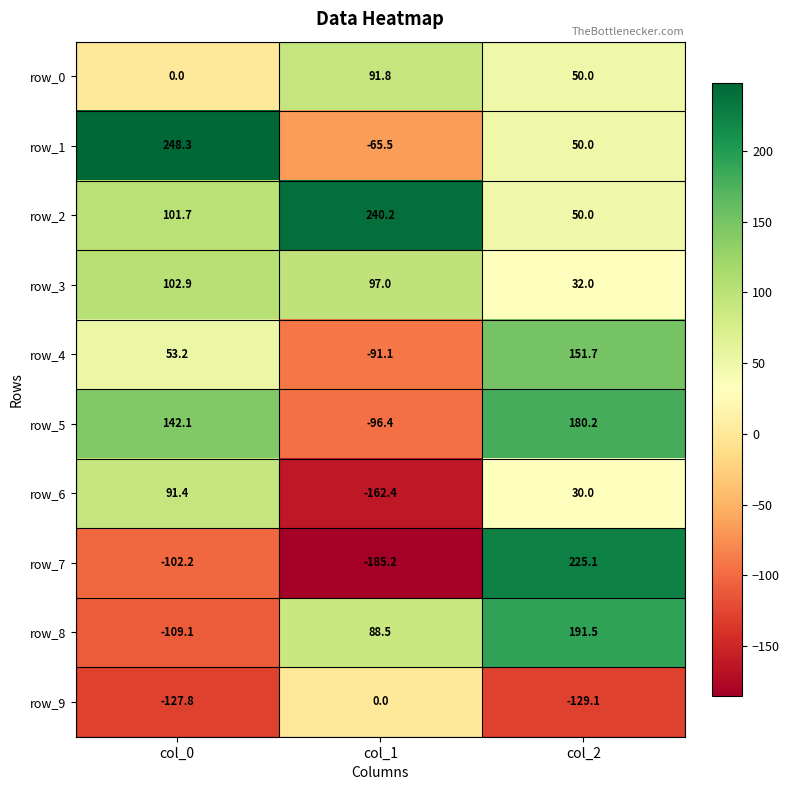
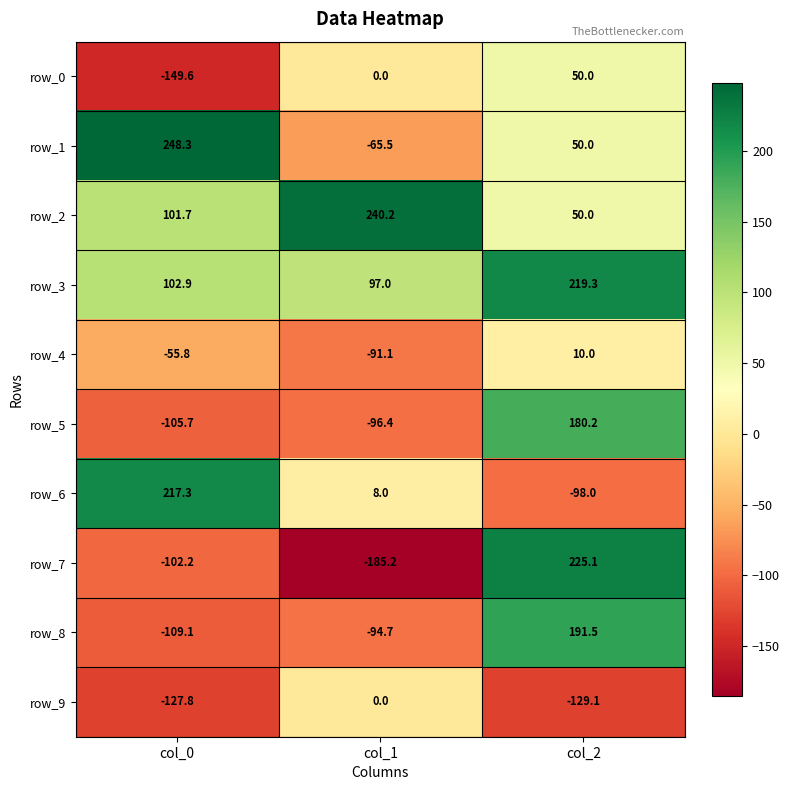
row_0, col_0: 0.0 -> -149.6
row_0, col_1: 91.8 -> 0.0
row_3, col_2: 32.0 -> 219.3
row_4, col_0: 53.2 -> -55.8
row_4, col_2: 151.7 -> 10.0
row_5, col_0: 142.1 -> -105.7
row_6, col_0: 91.4 -> 217.3
row_6, col_1: -162.4 -> 8.0
row_6, col_2: 30.0 -> -98.0
row_8, col_1: 88.5 -> -94.7
